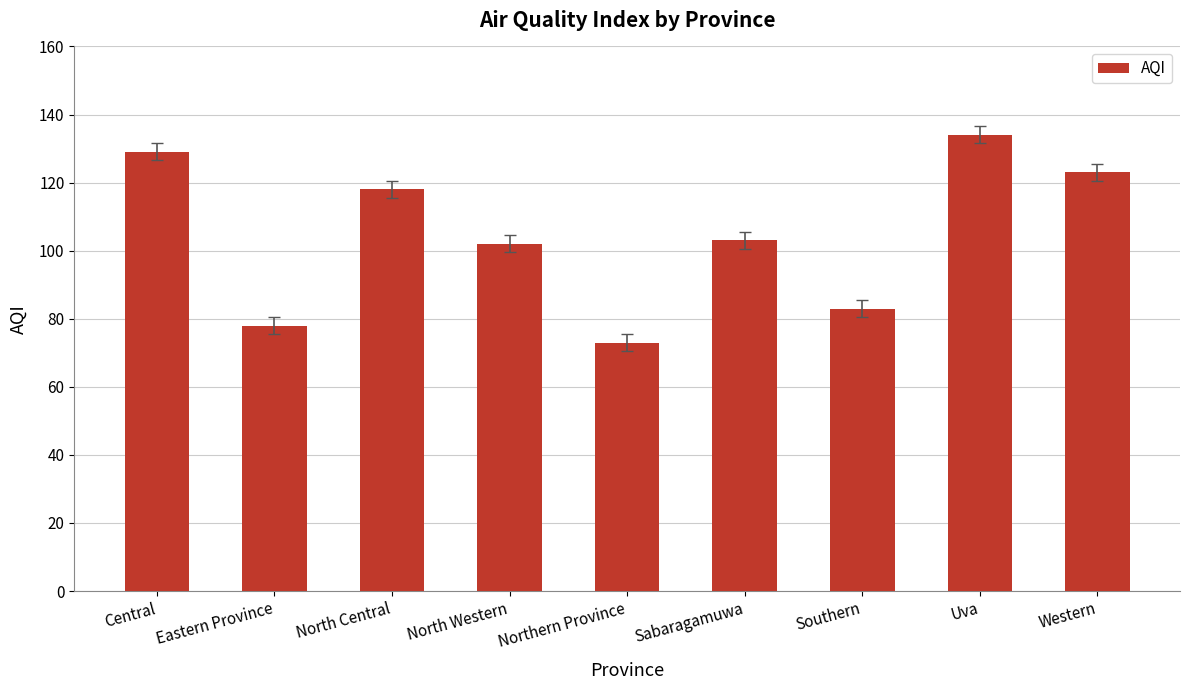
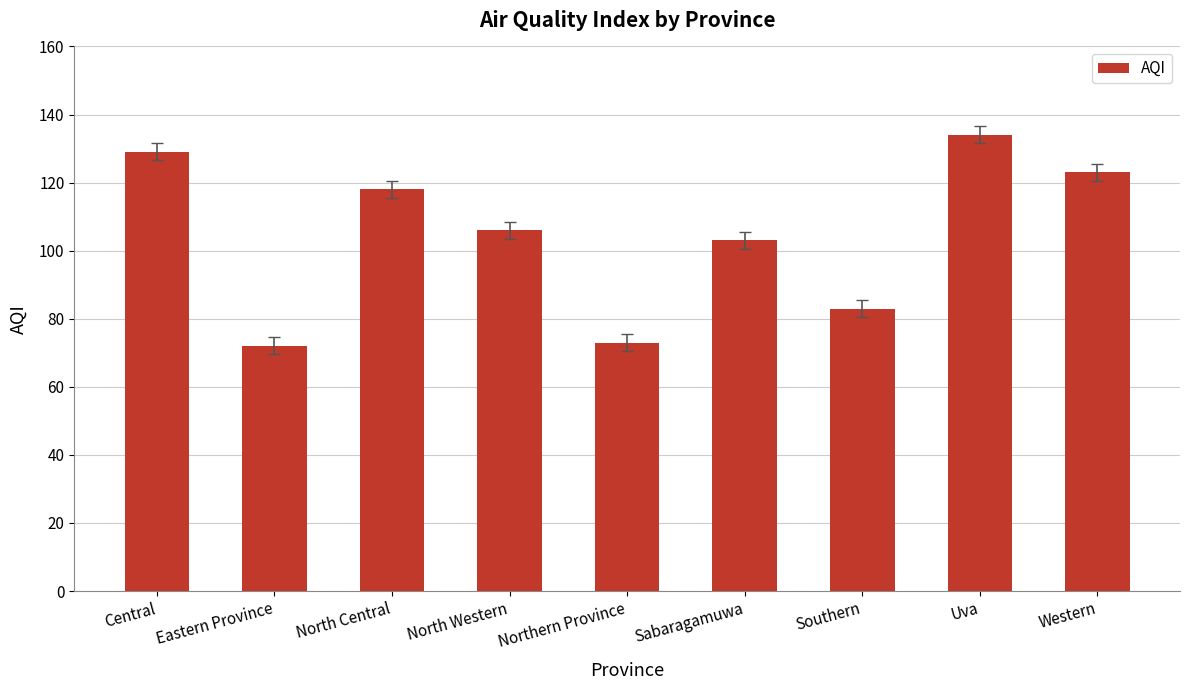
AQI, Eastern Province: 78 -> 72
AQI, North Western: 102 -> 106
